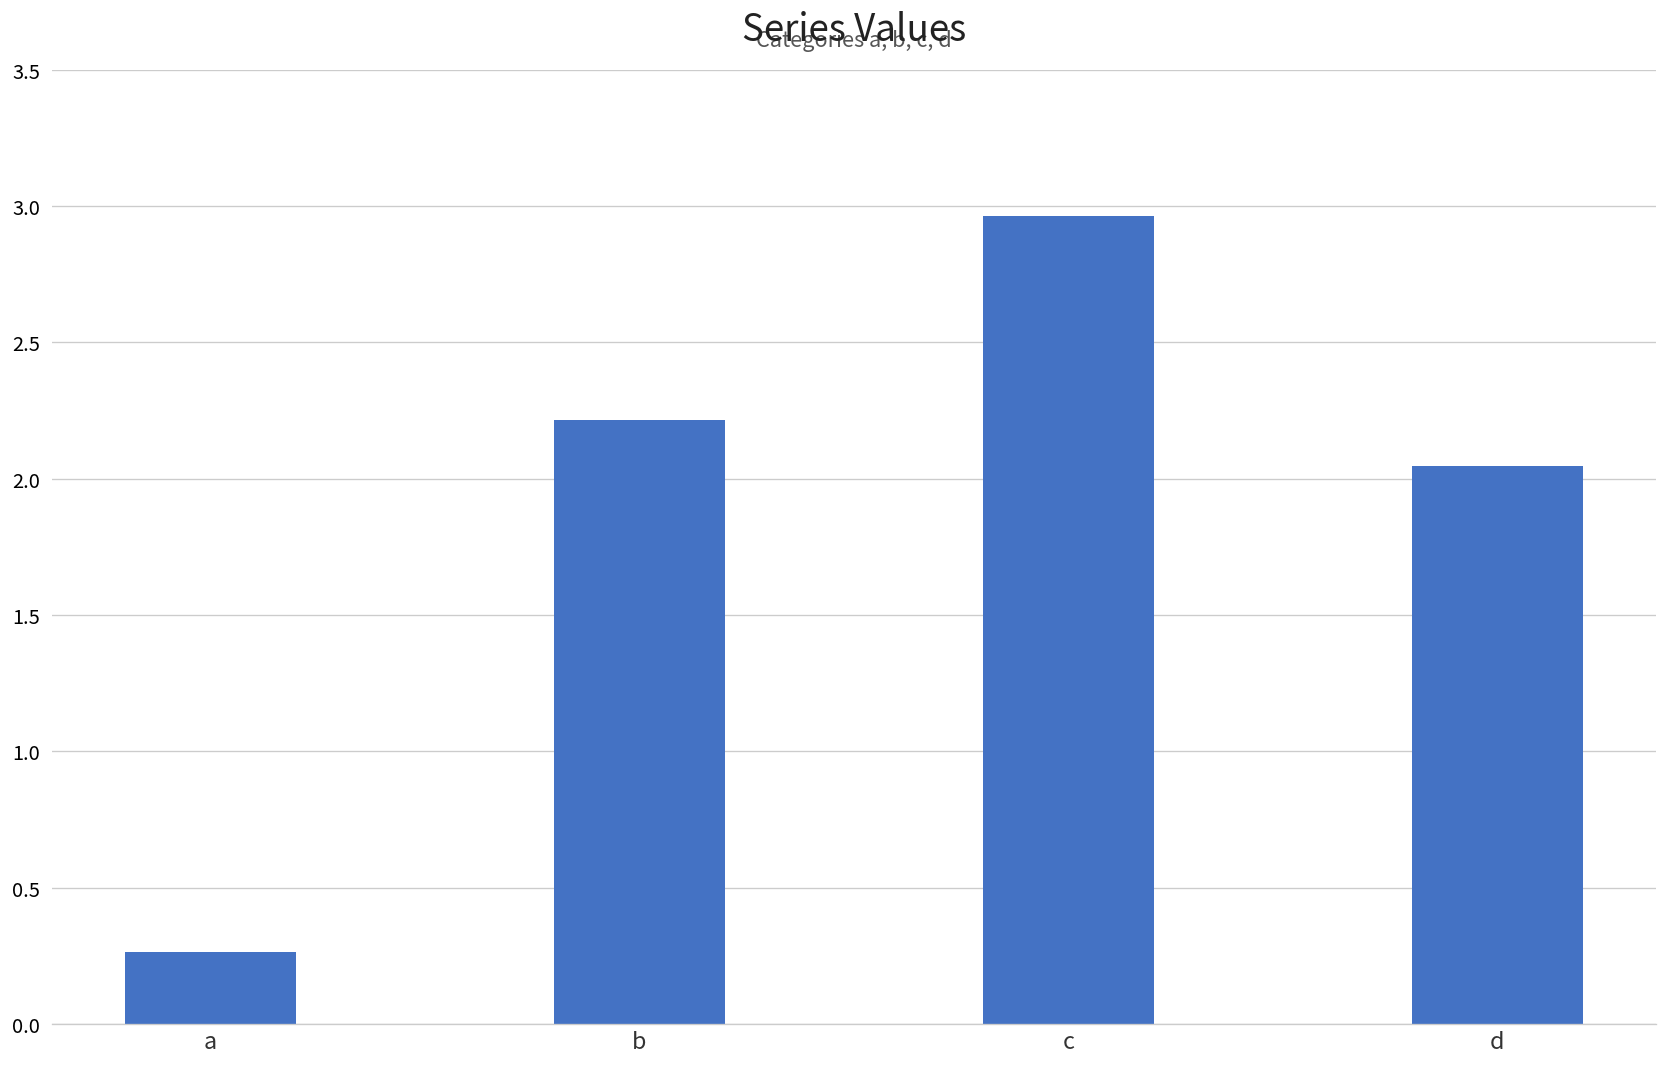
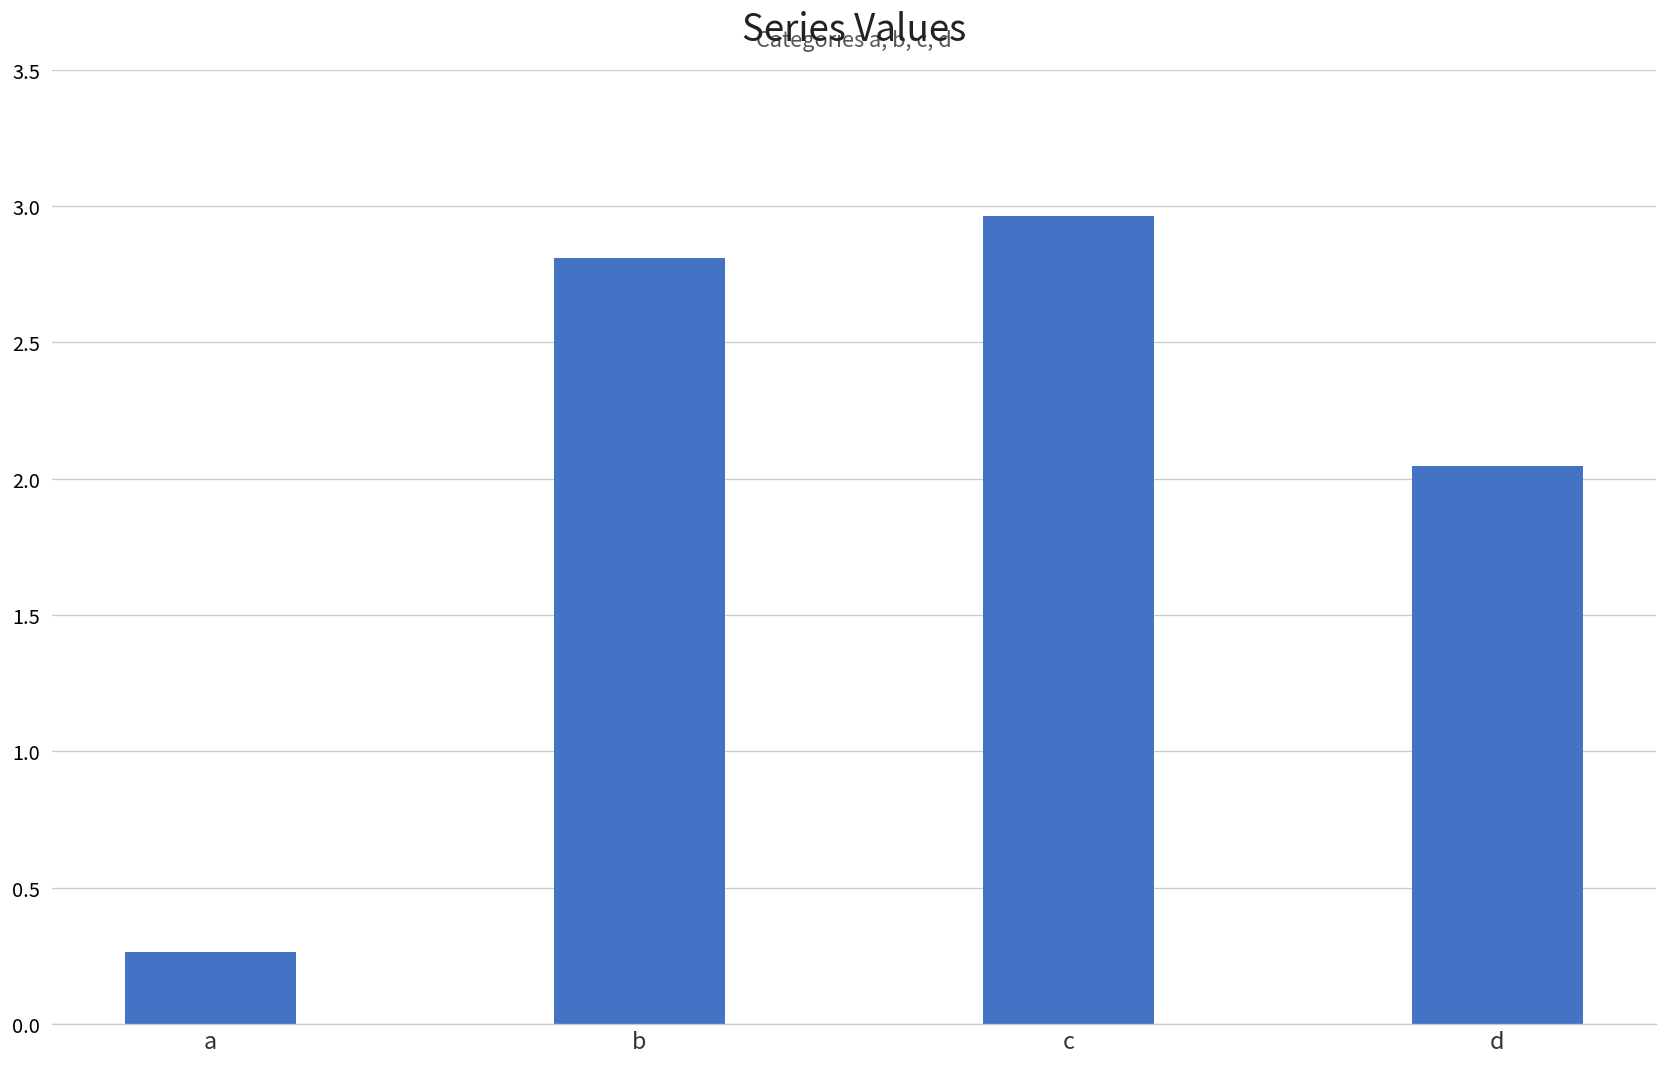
b: 2.22 -> 2.81
